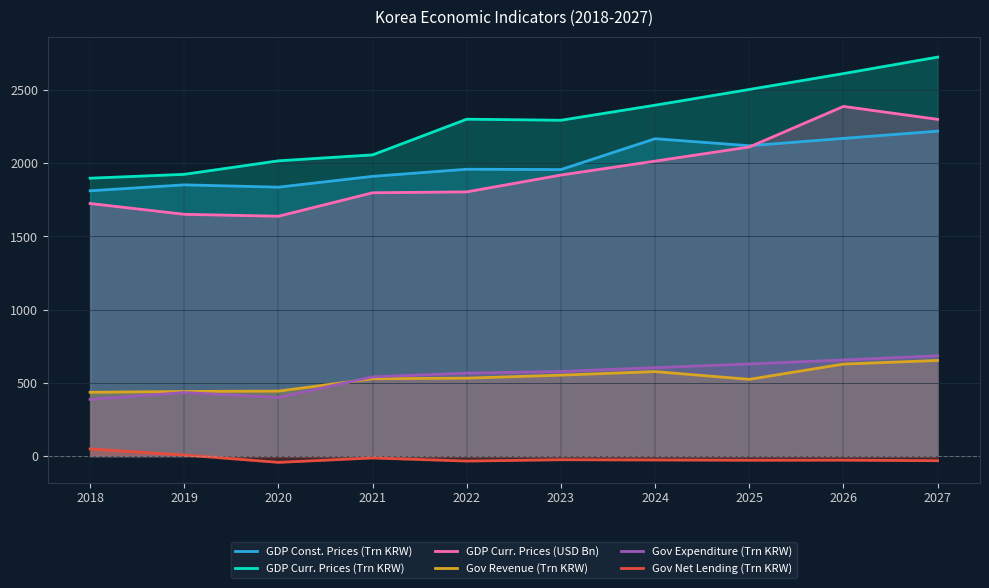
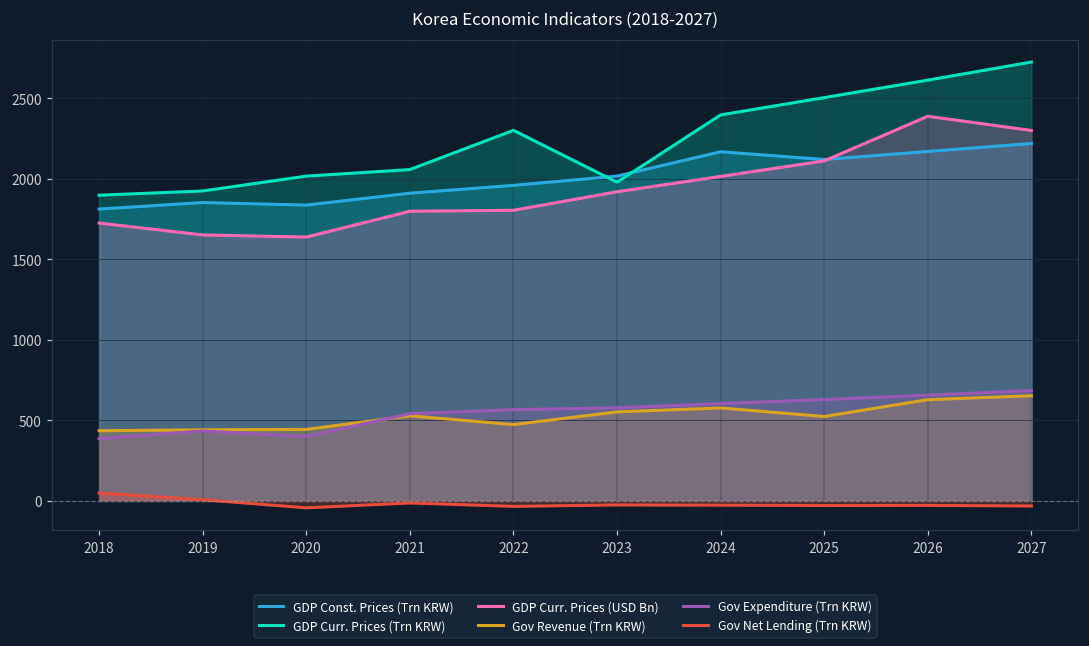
Gov Revenue (Trn KRW), 2022: 530 -> 470
GDP Const. Prices (Trn KRW), 2023: 1960 -> 2020
GDP Curr. Prices (Trn KRW), 2023: 2290 -> 1980
